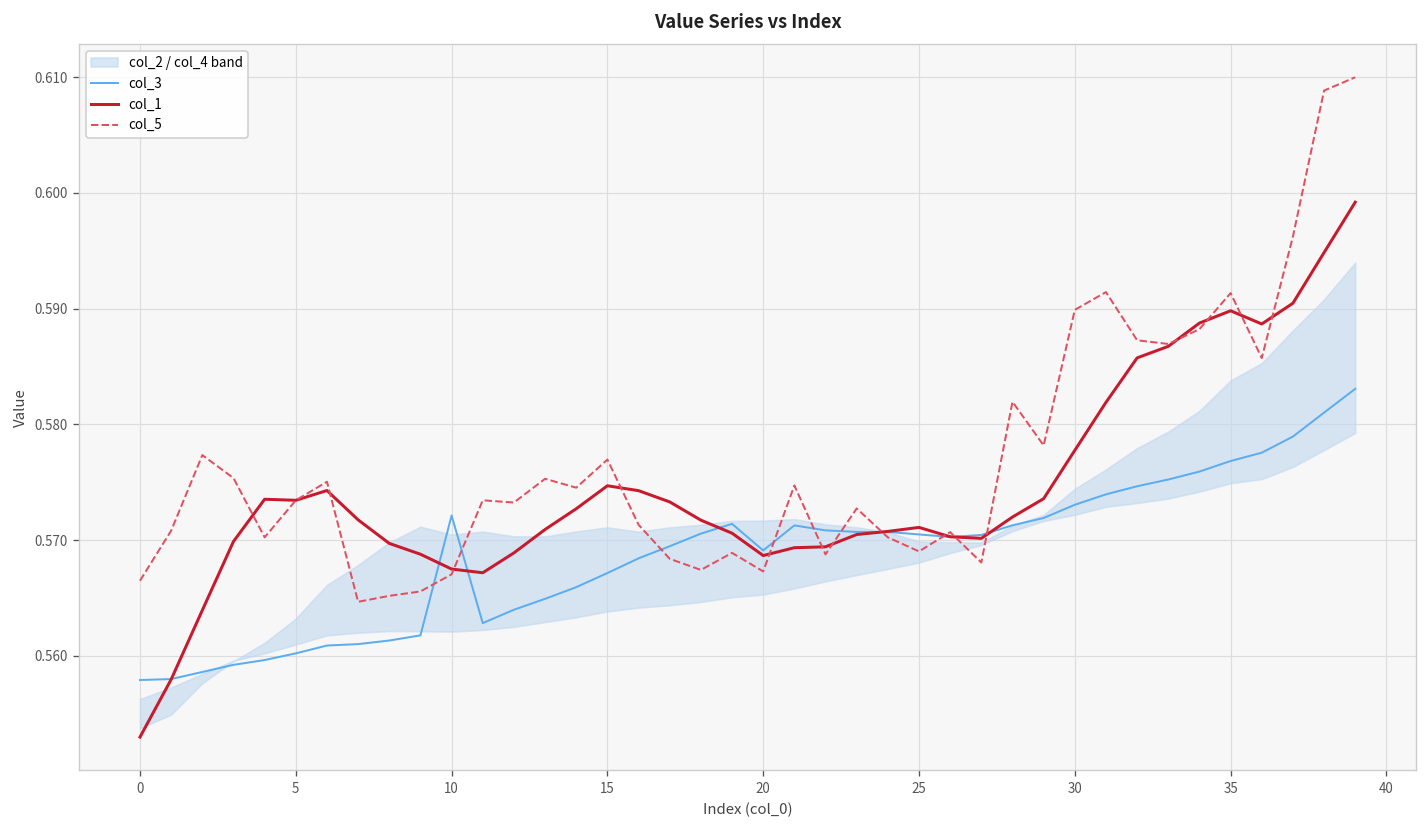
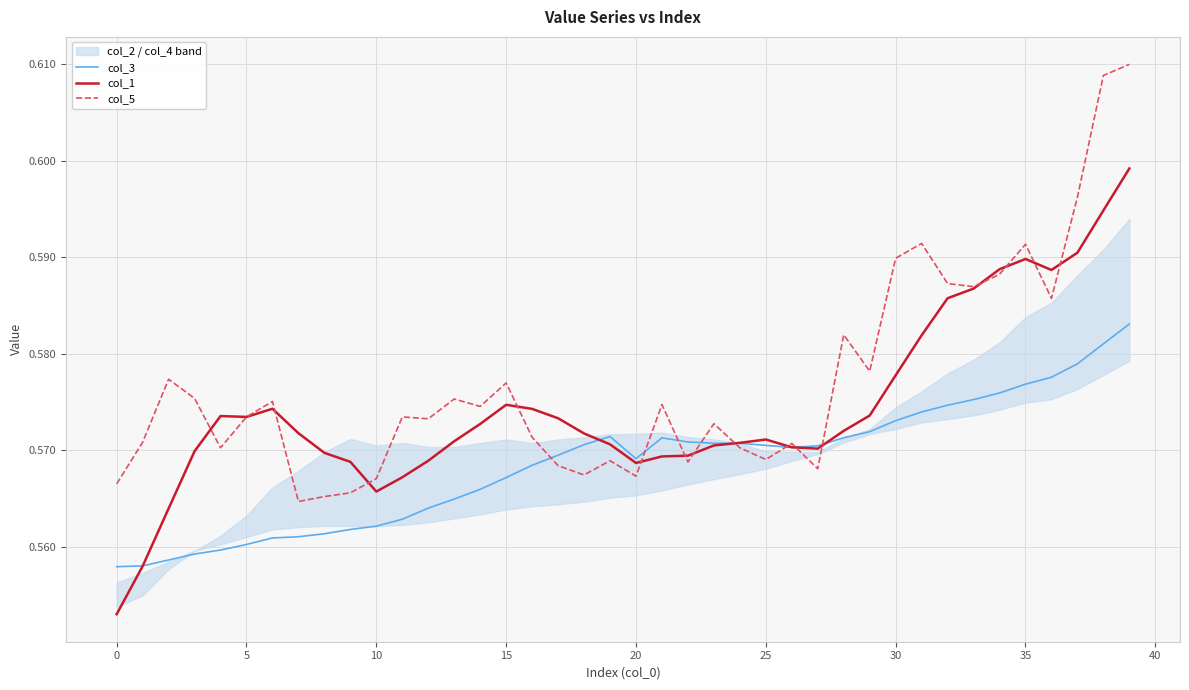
col_3, 10: 0.572 -> 0.562
col_1, 10: 0.568 -> 0.566
